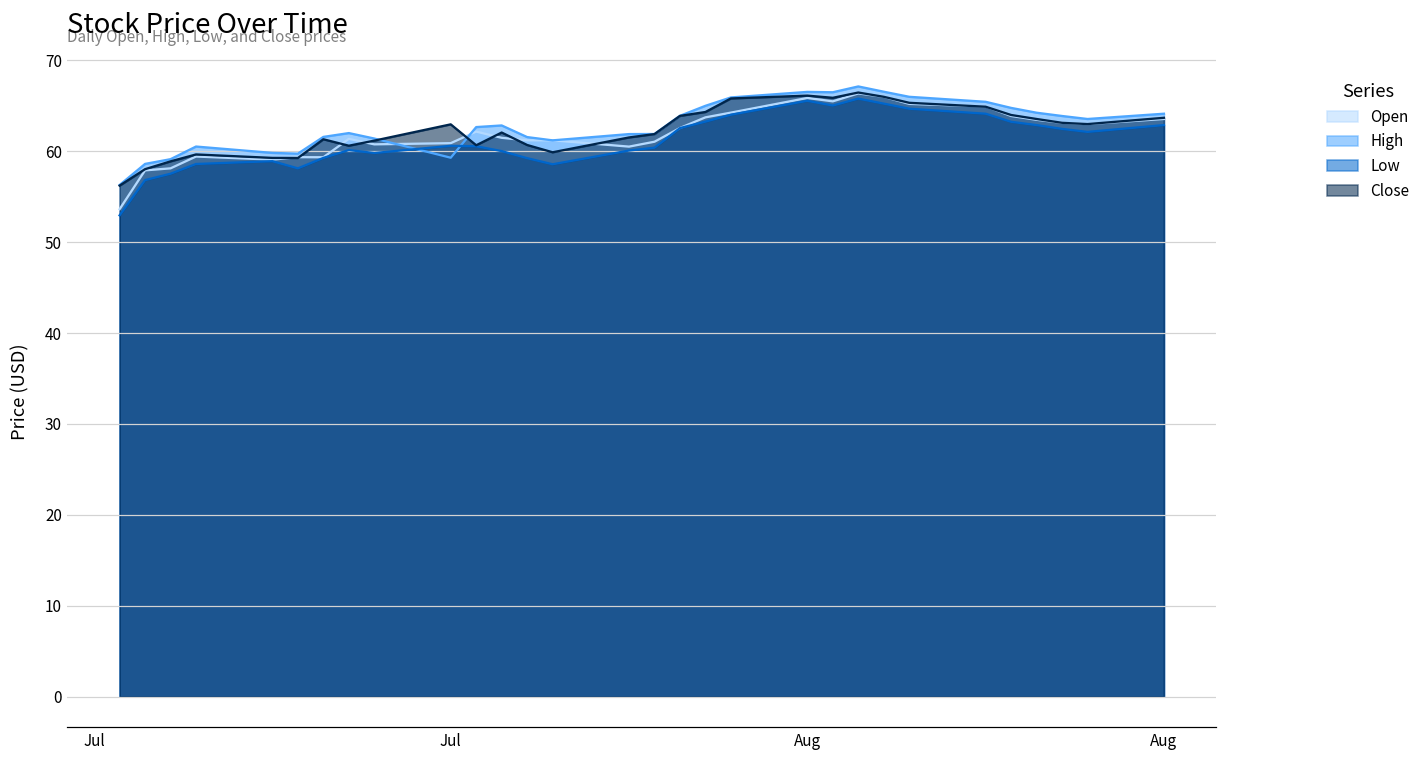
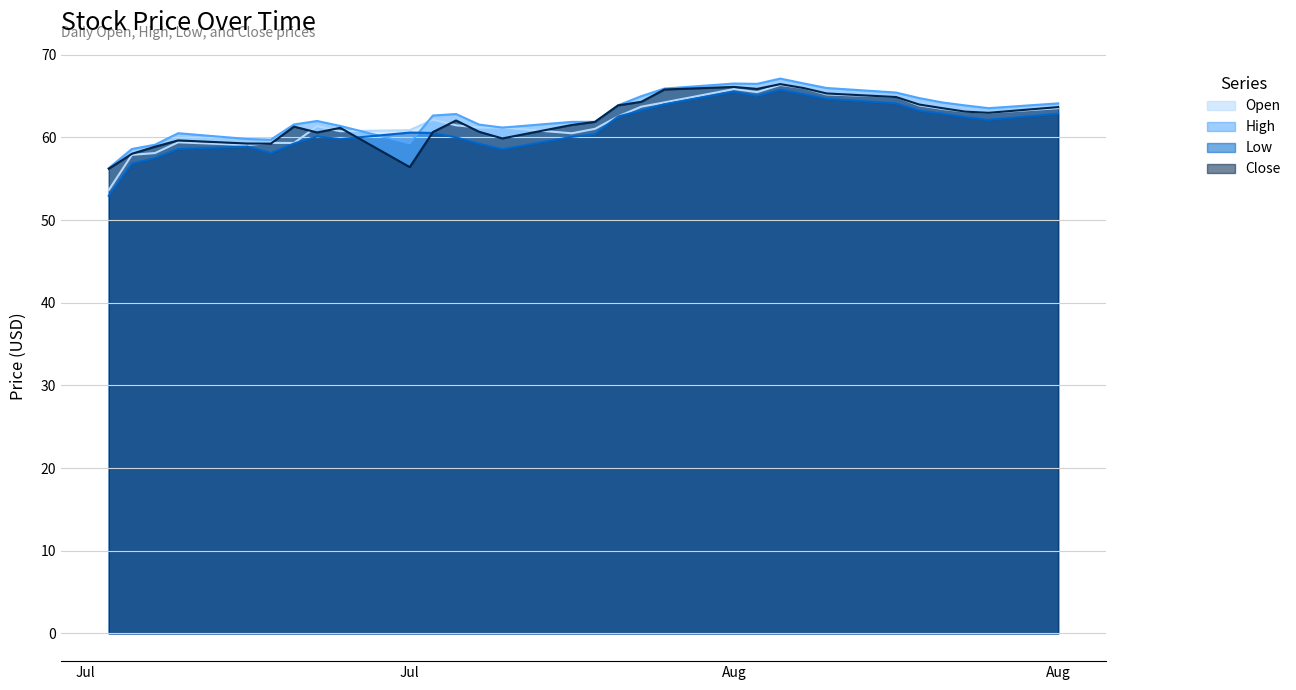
Close, Jul: 63 -> 56
